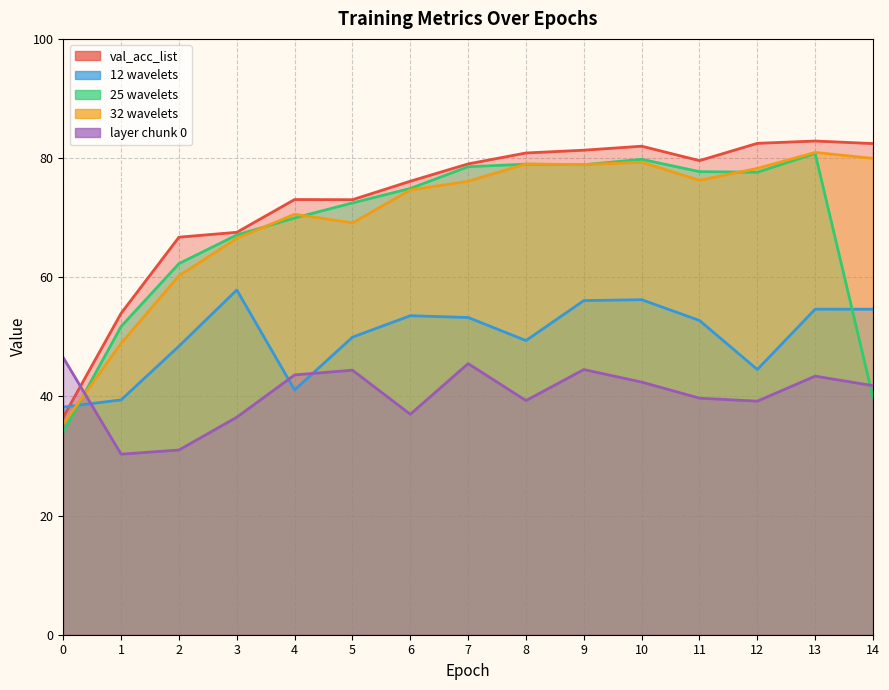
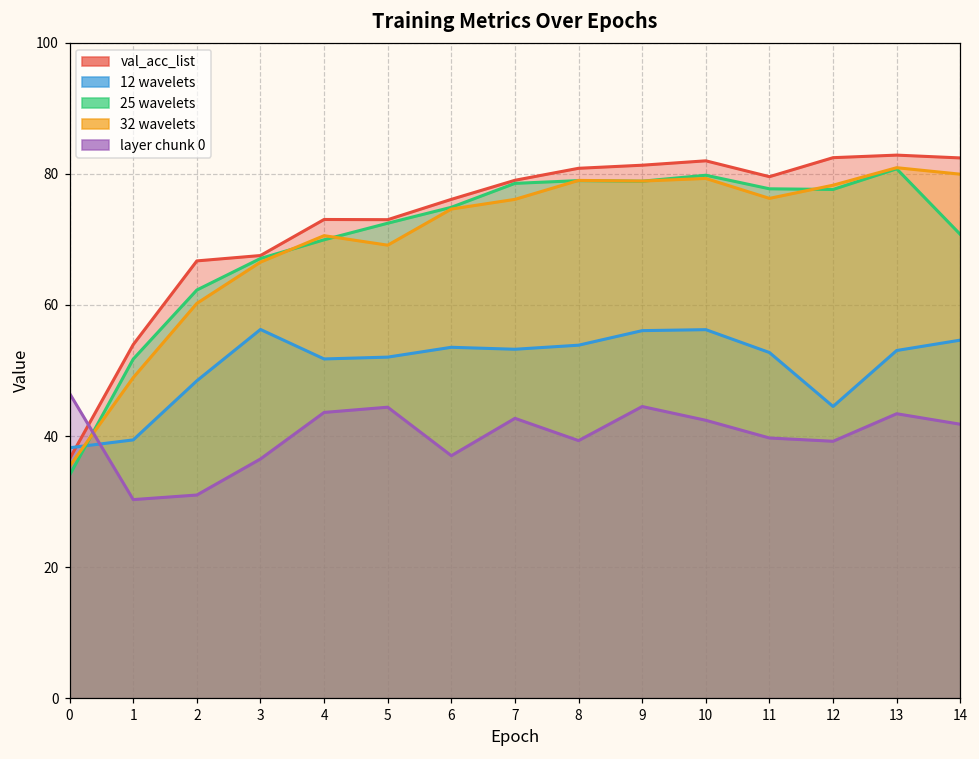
12 wavelets, 3: 58 -> 56
12 wavelets, 4: 41 -> 52
12 wavelets, 5: 50 -> 52
layer chunk 0, 7: 46 -> 43
12 wavelets, 8: 49 -> 54
12 wavelets, 13: 55 -> 53
25 wavelets, 14: 40 -> 71
